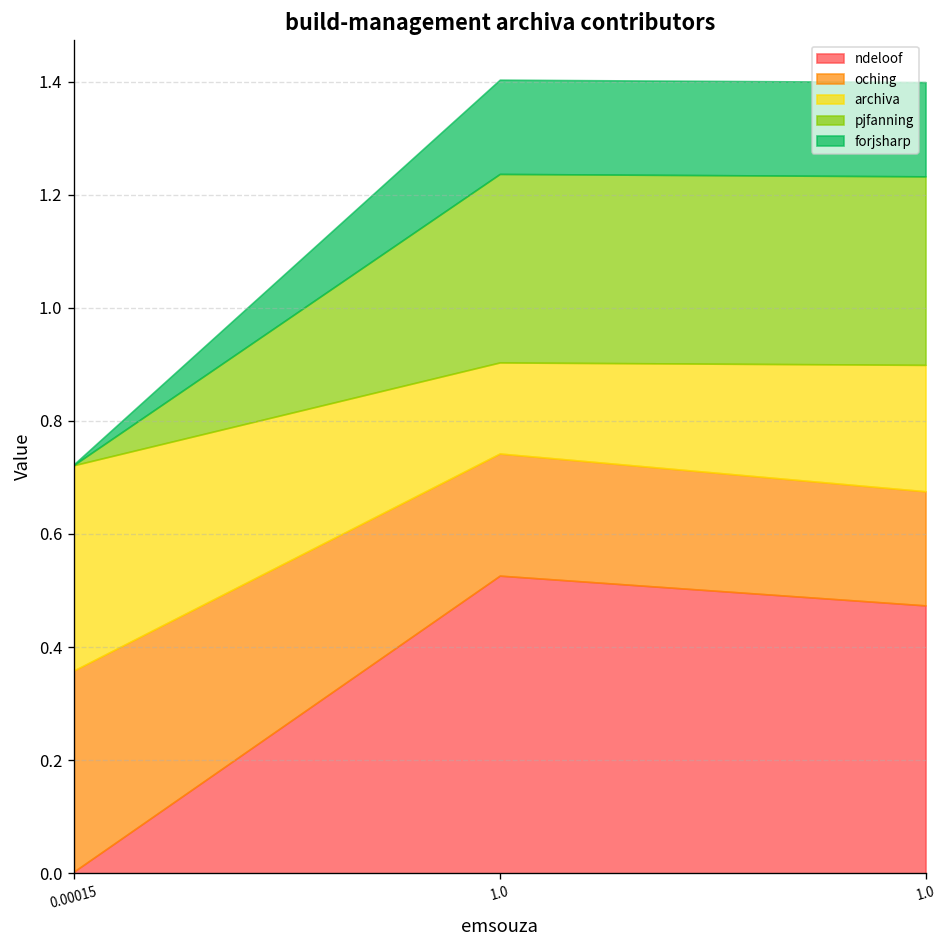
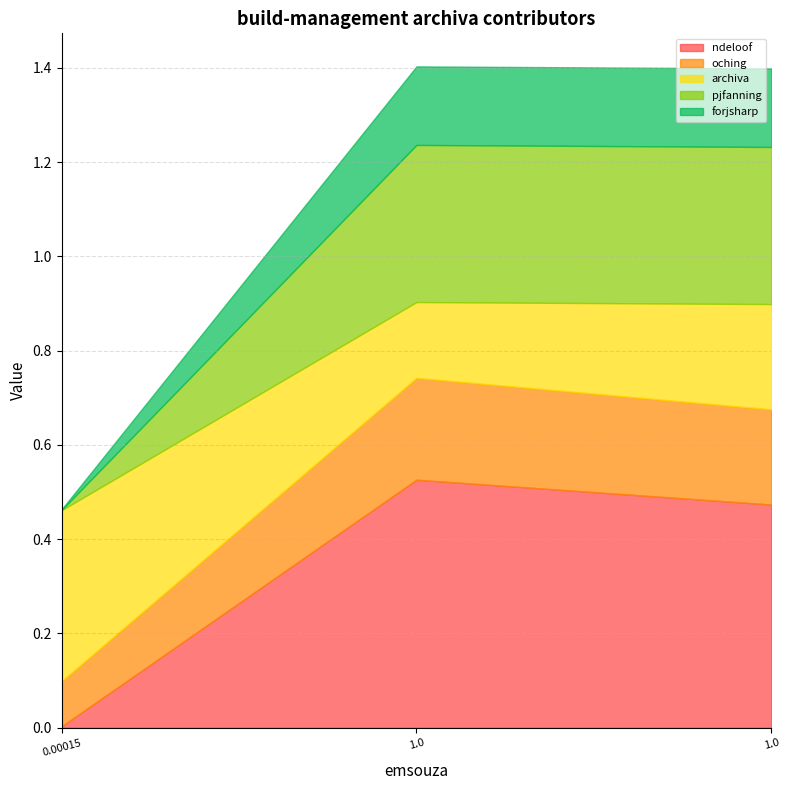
oching, 0.00015: 0.36 -> 0.10
